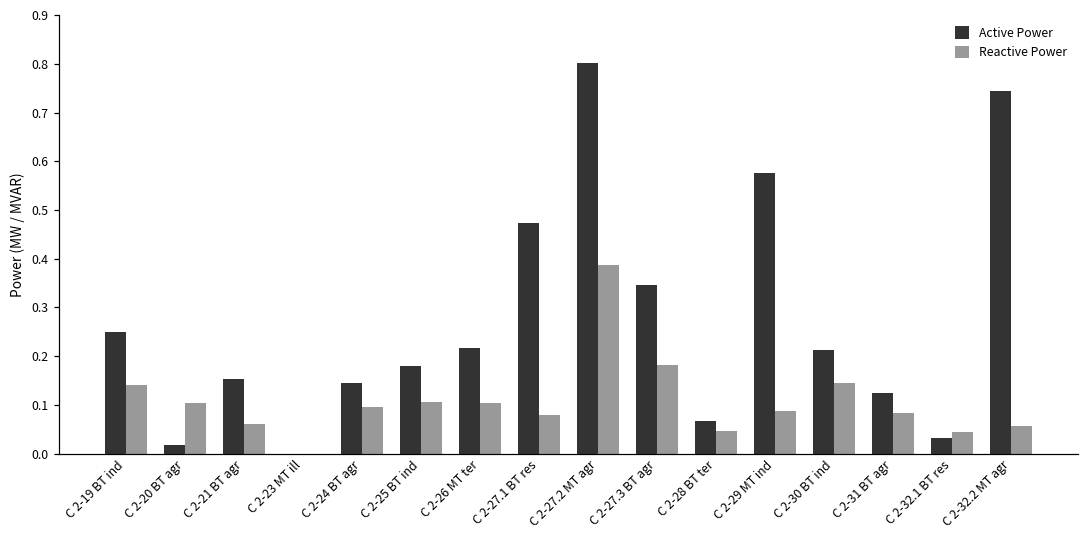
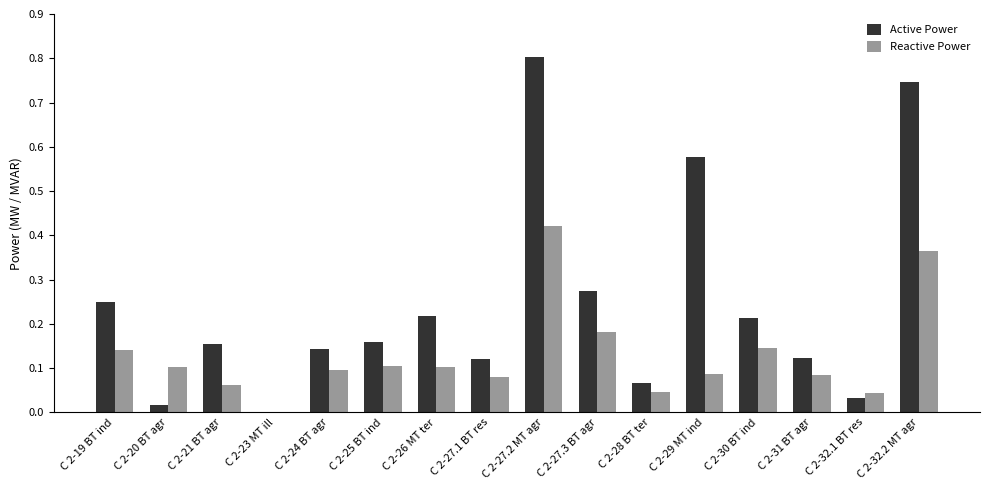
Active Power, C 2-25 BT ind: 0.18 -> 0.16
Active Power, C 2-27.1 BT res: 0.47 -> 0.12
Reactive Power, C 2-27.2 MT agr: 0.39 -> 0.42
Active Power, C 2-27.3 BT agr: 0.35 -> 0.27
Reactive Power, C 2-32.2 MT agr: 0.06 -> 0.37
